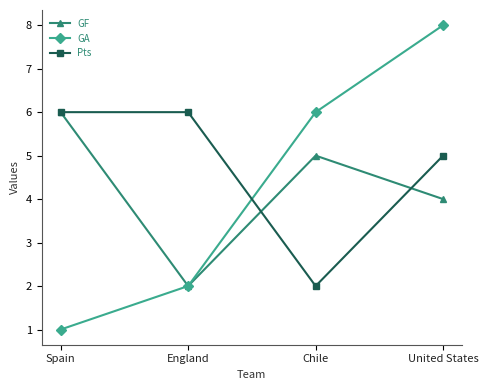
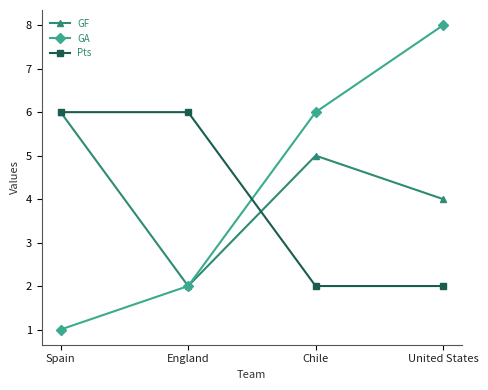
Pts, United States: 5 -> 2
